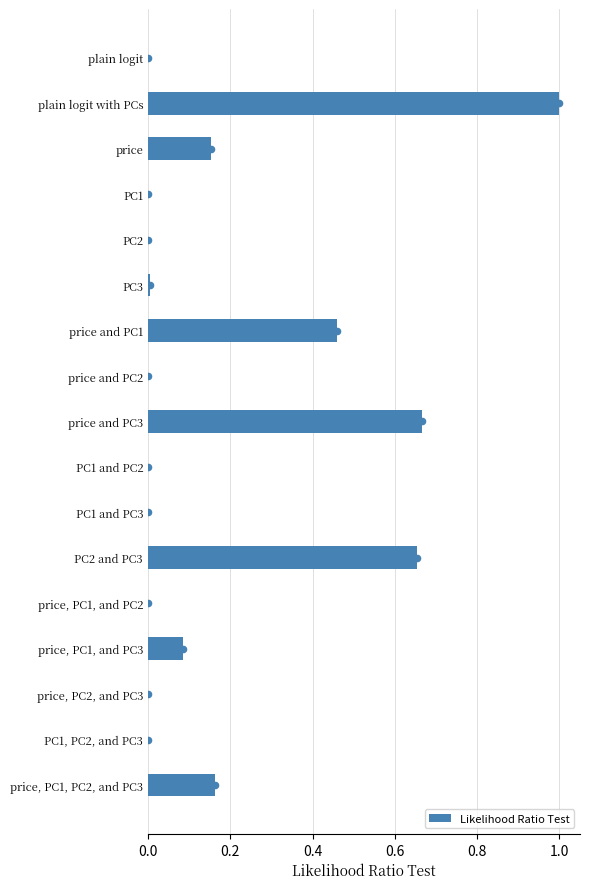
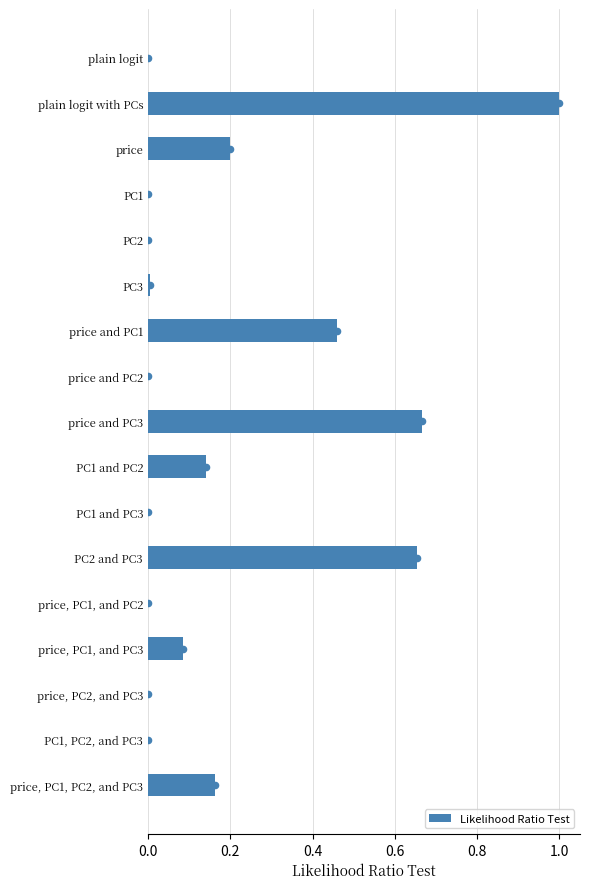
price: 0.15 -> 0.20
PC1 and PC2: 0.00 -> 0.14
